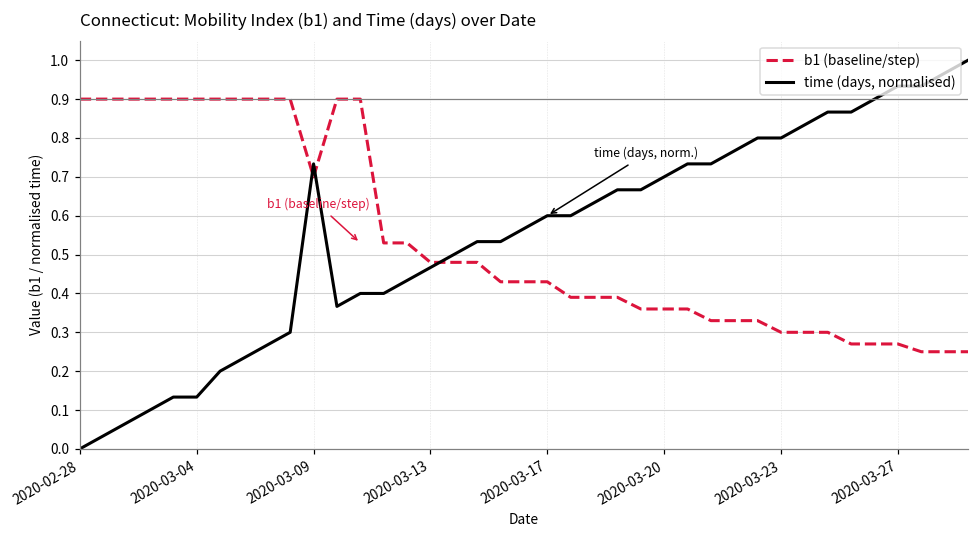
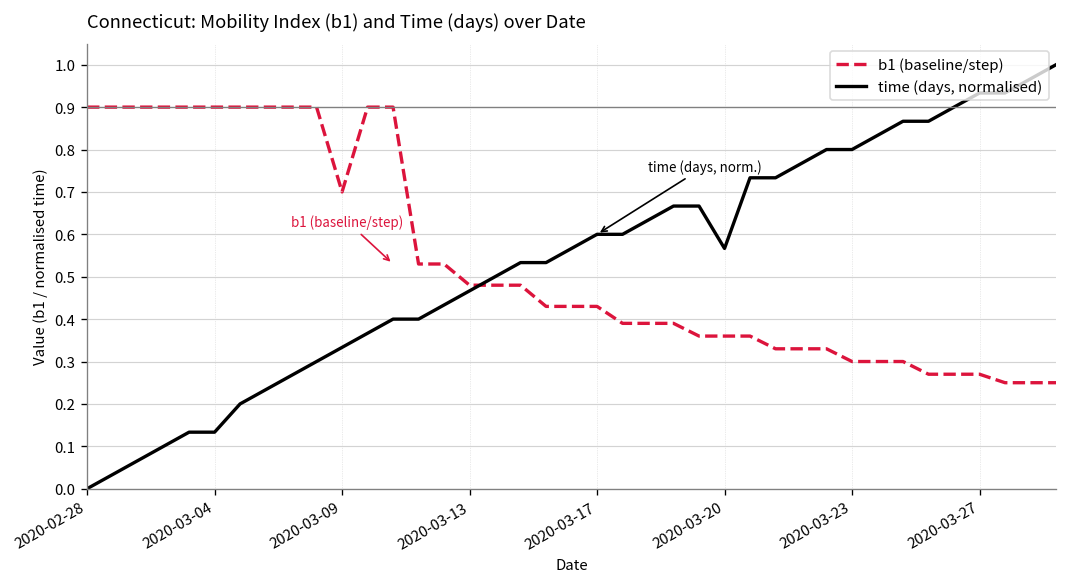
time (days, normalised), 2020-03-09: 0.73 -> 0.33
time (days, normalised), 2020-03-20: 0.70 -> 0.57
